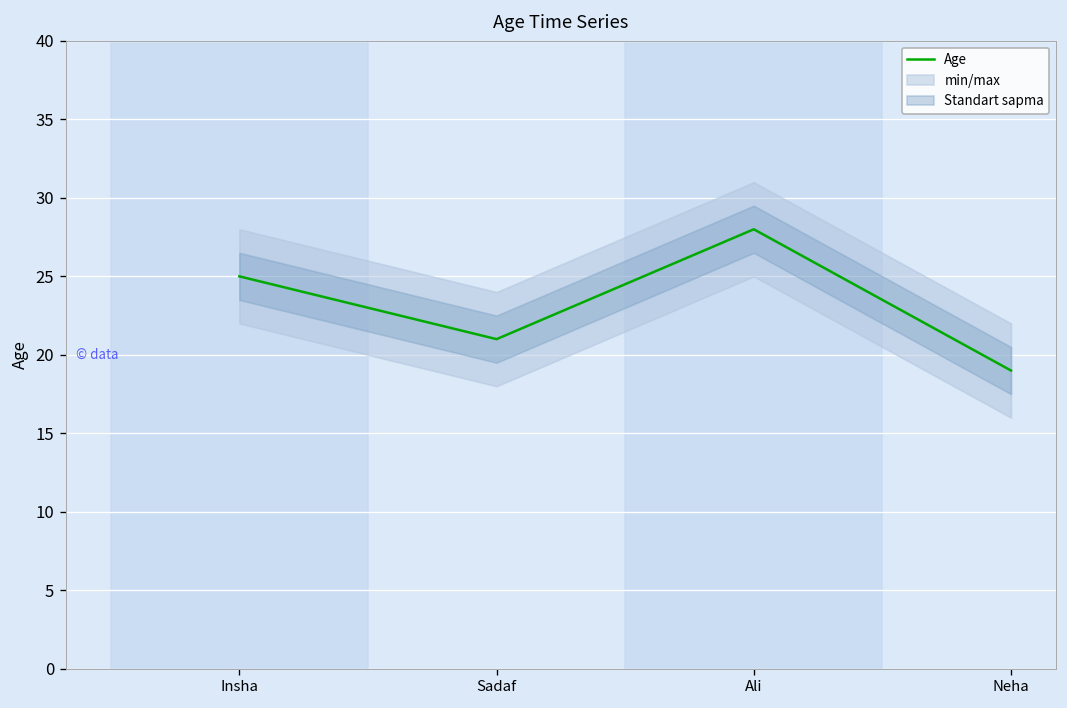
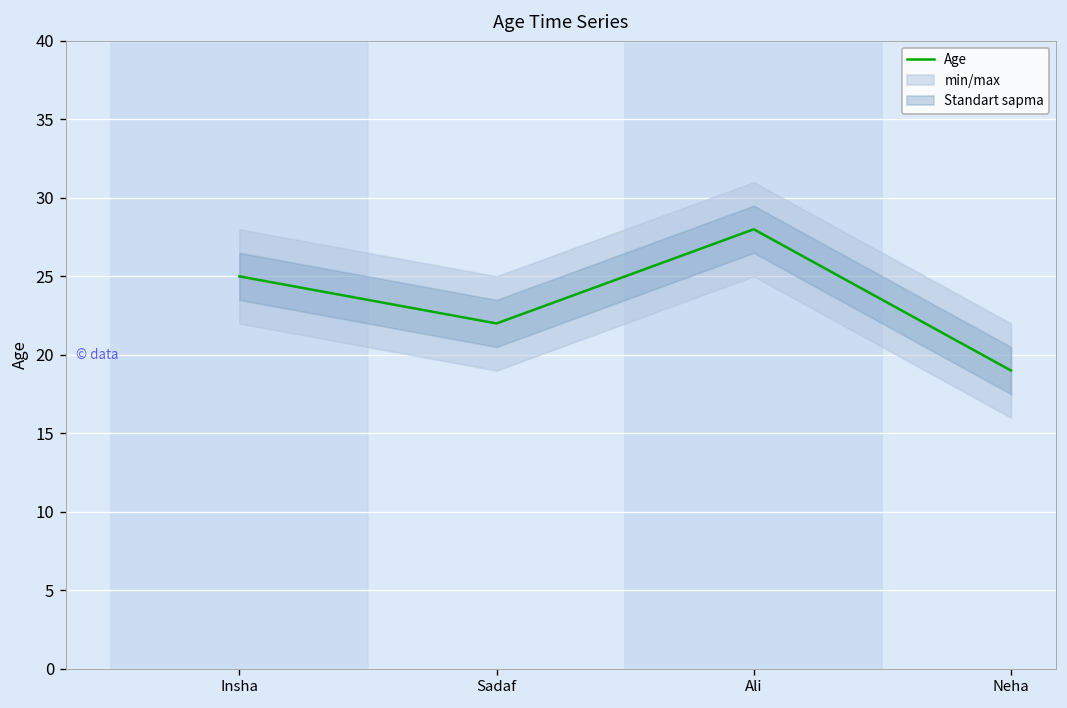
Age, Sadaf: 21 -> 22
